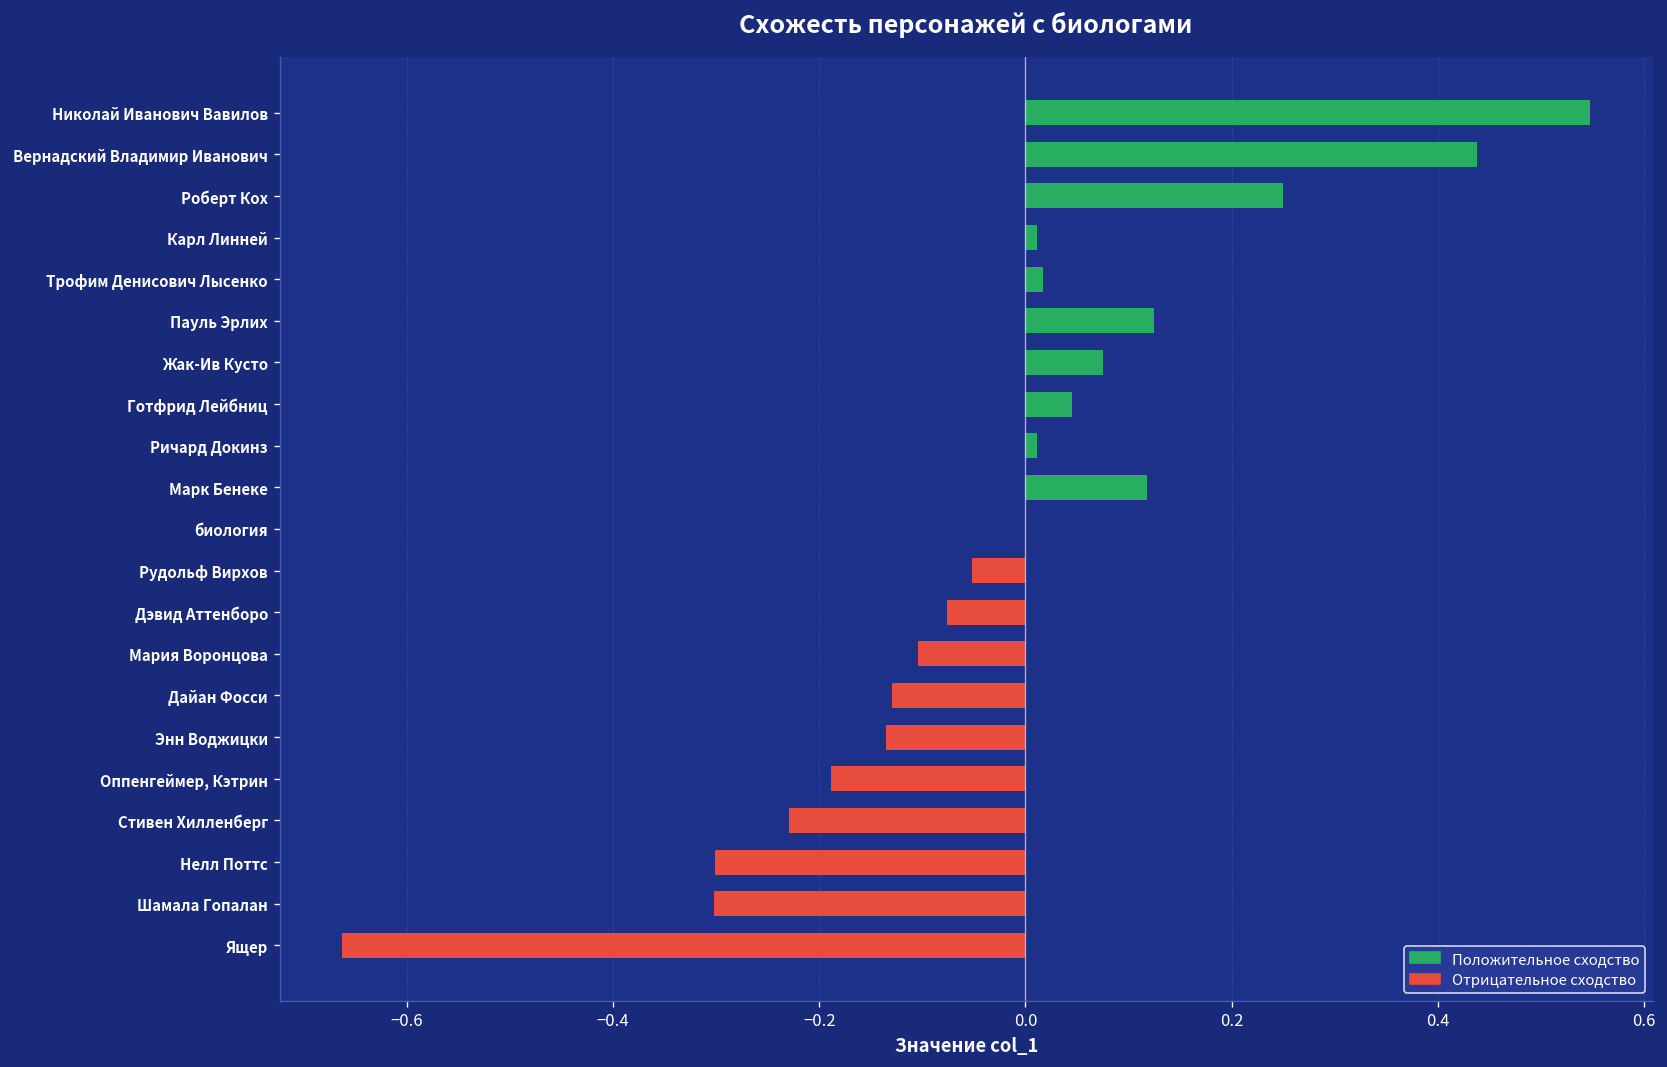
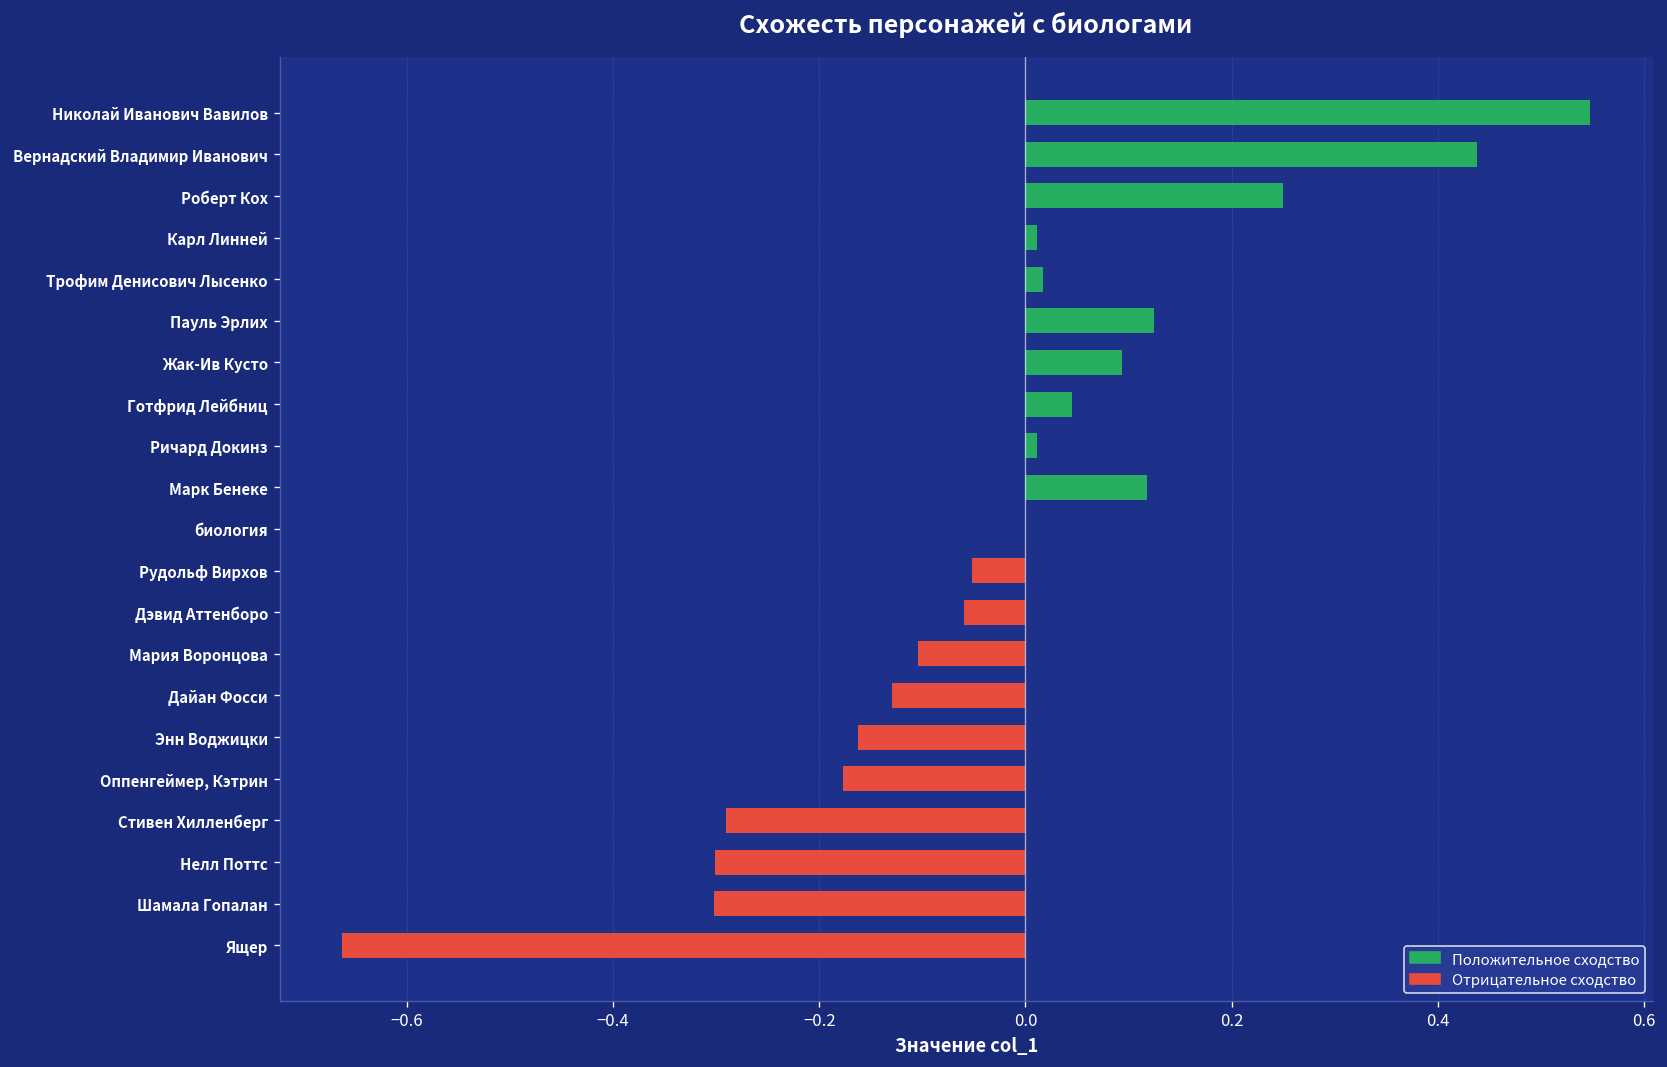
Жак-Ив Кусто: 0.08 -> 0.09
Дэвид Аттенборо: -0.08 -> -0.06
Энн Воджицки: -0.14 -> -0.16
Оппенгеймер, Кэтрин: -0.19 -> -0.18
Стивен Хилленберг: -0.23 -> -0.29
